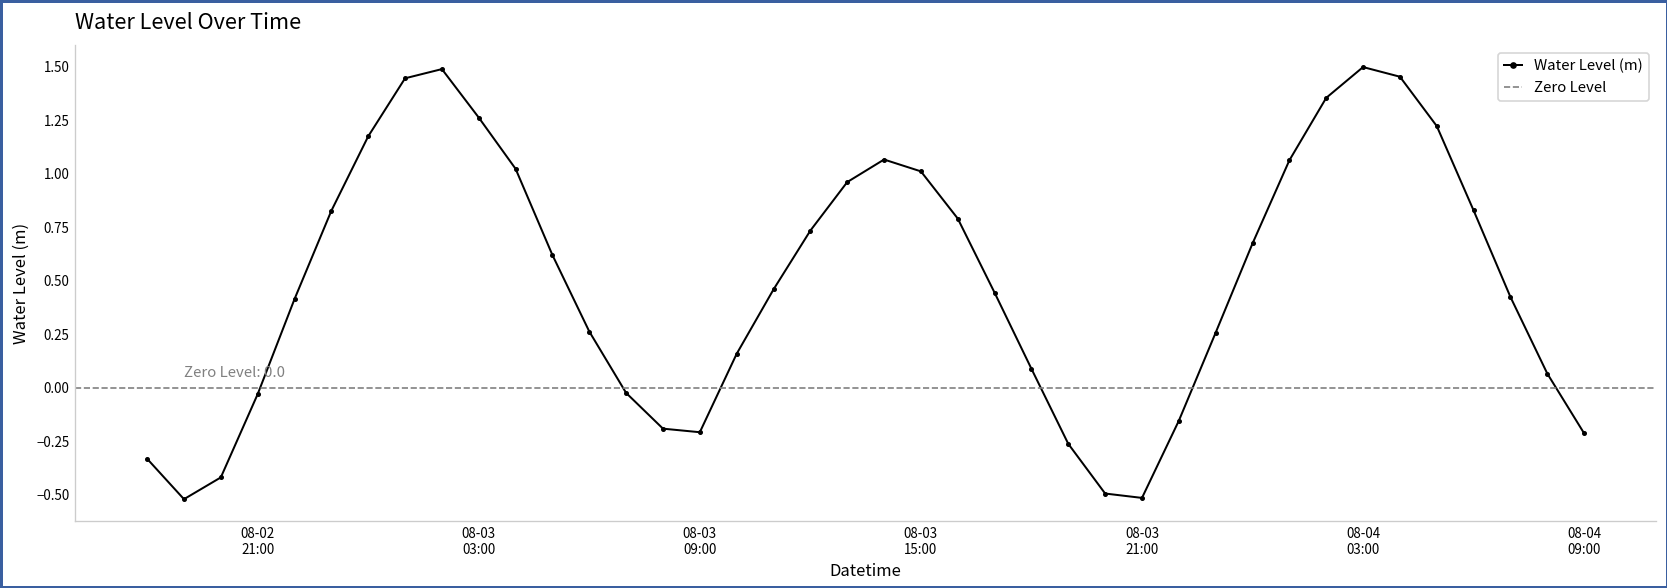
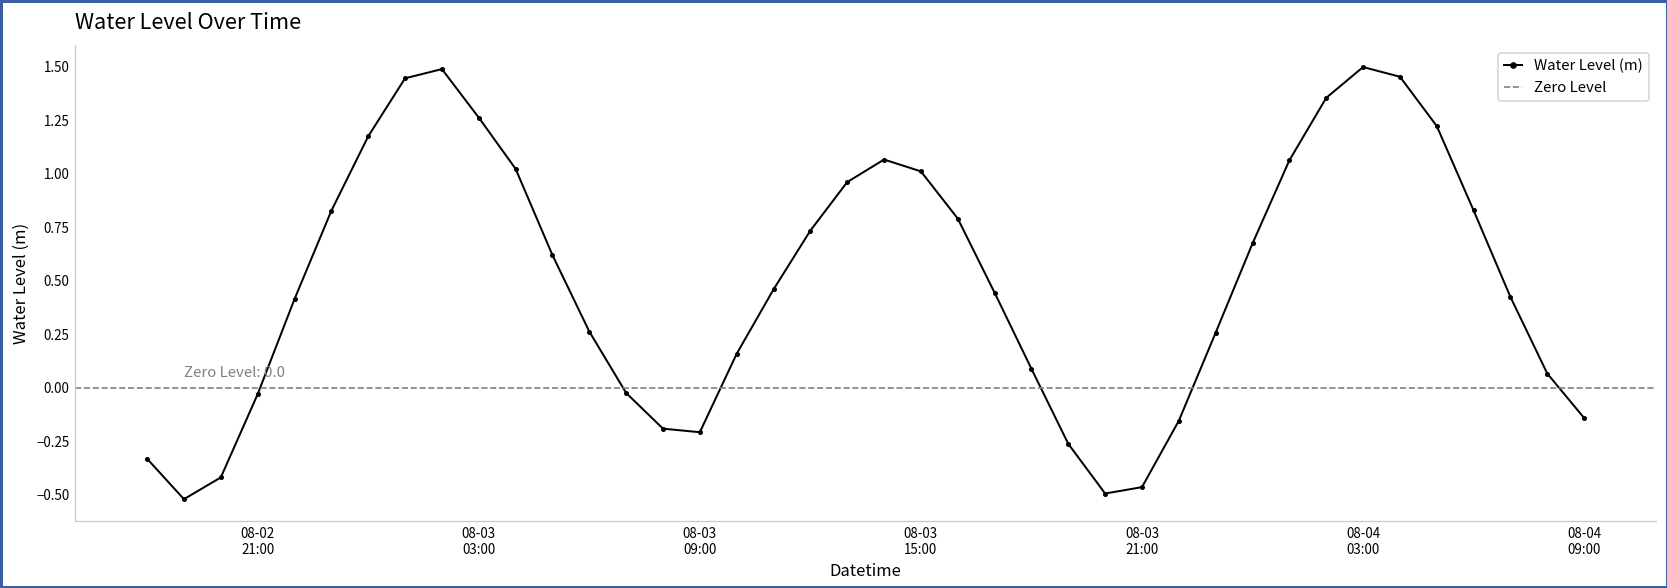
08-03 21:00: -0.51 -> -0.46
08-04 09:00: -0.21 -> -0.14
